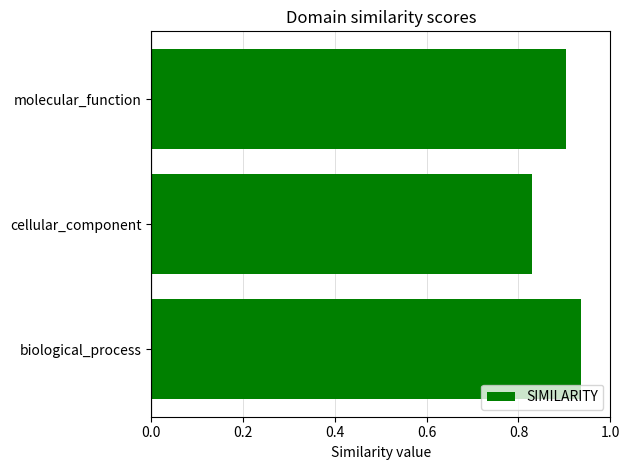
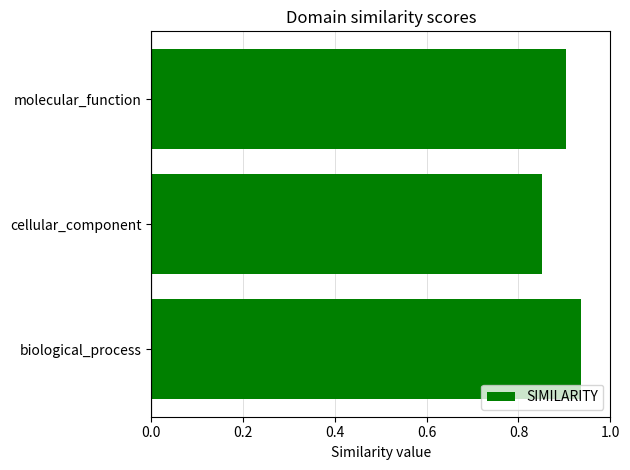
cellular_component: 0.83 -> 0.85
